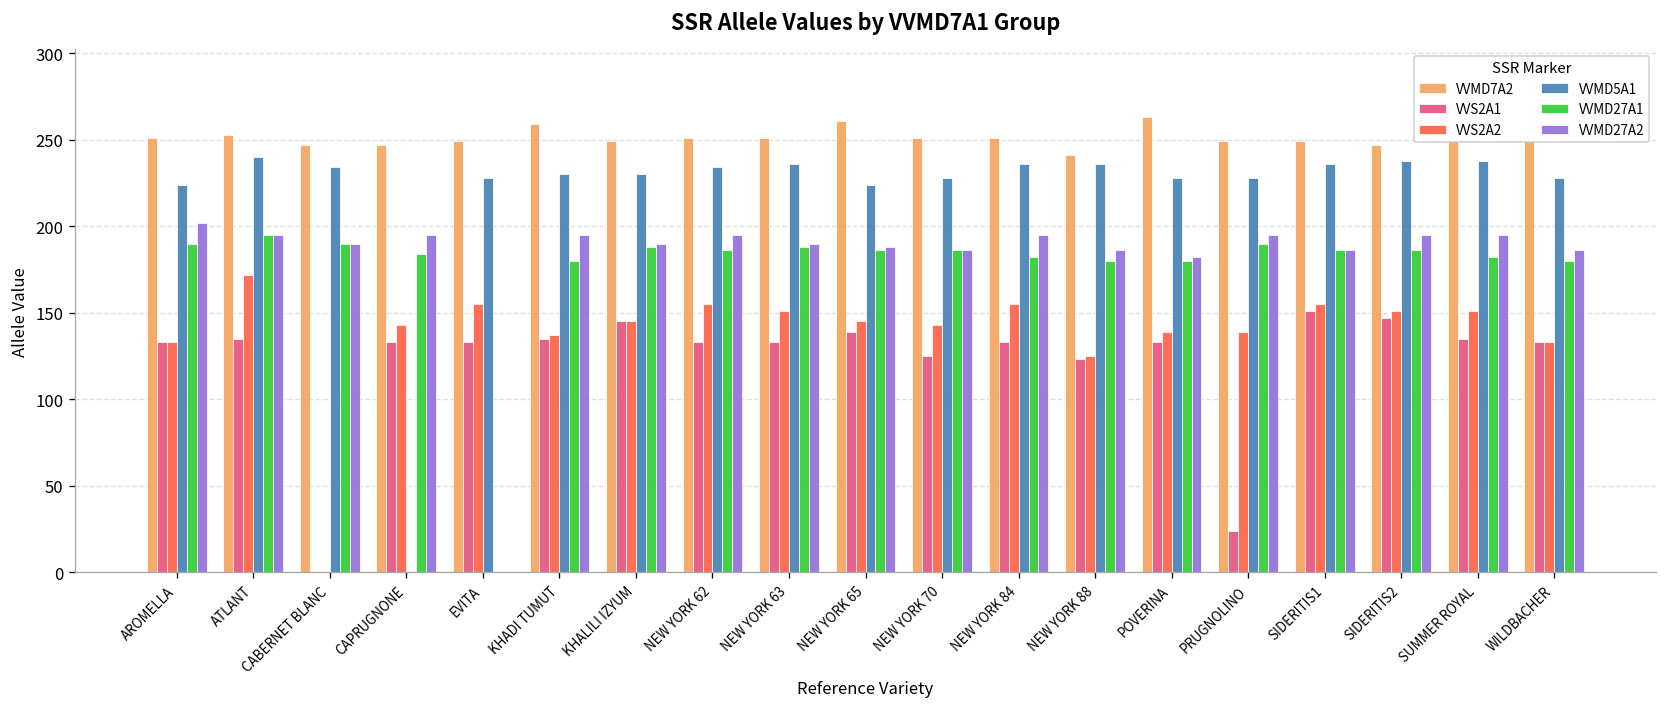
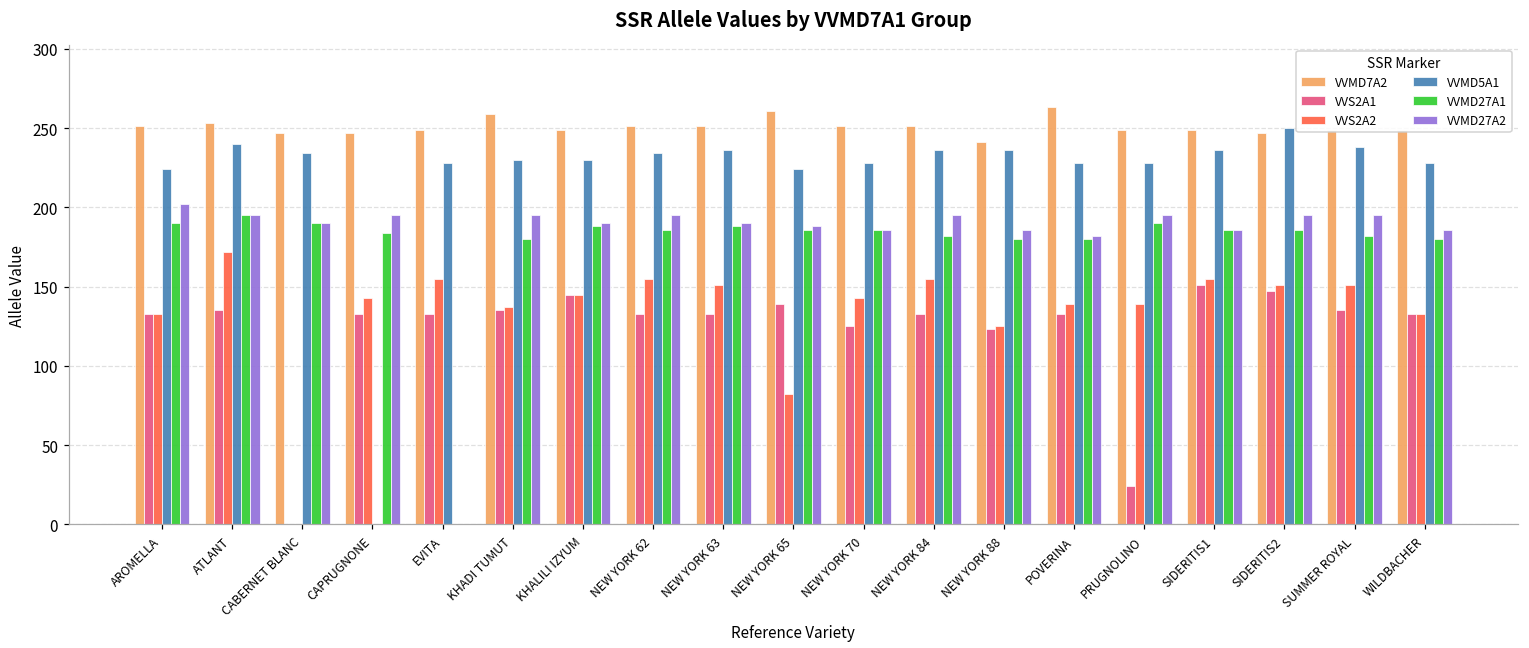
VVS2A2, NEW YORK 65: 145 -> 82
VVMD5A1, SIDERITIS2: 238 -> 250
